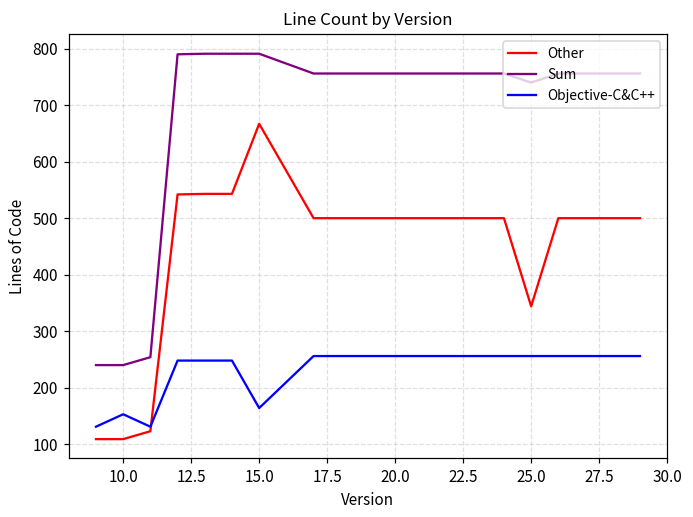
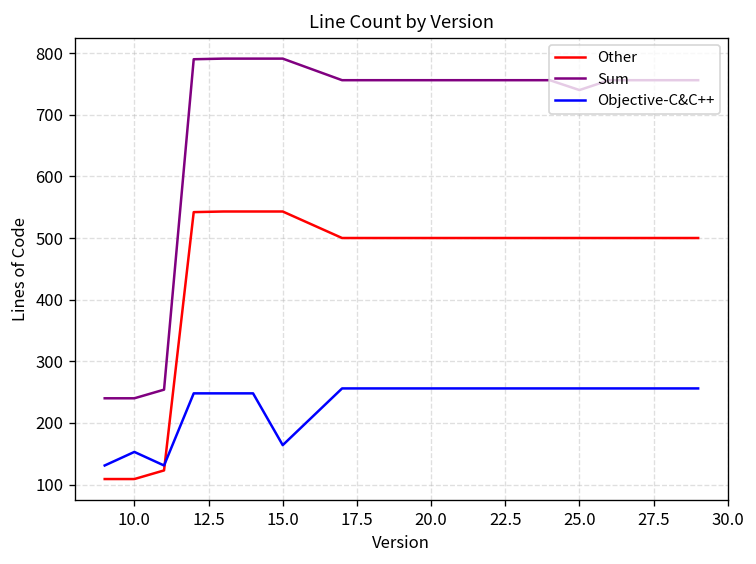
Other, 15.0: 670 -> 540
Other, 25.0: 340 -> 500
